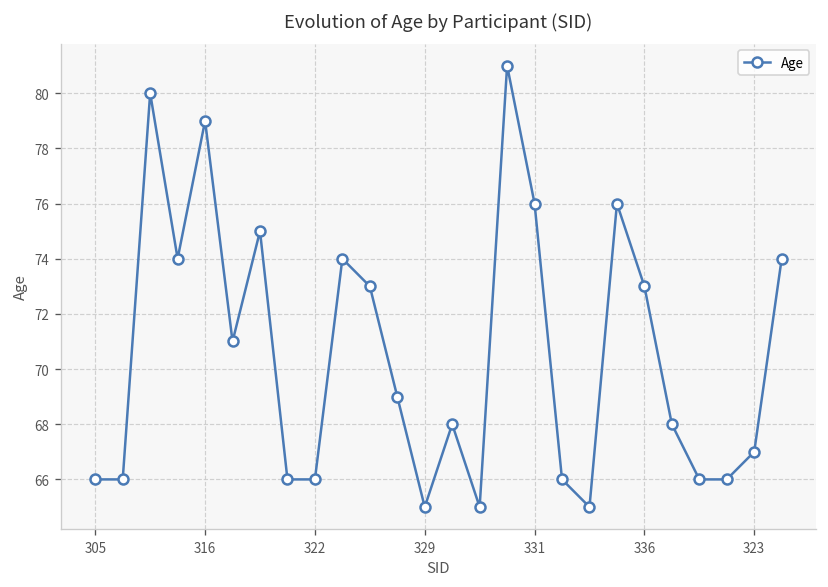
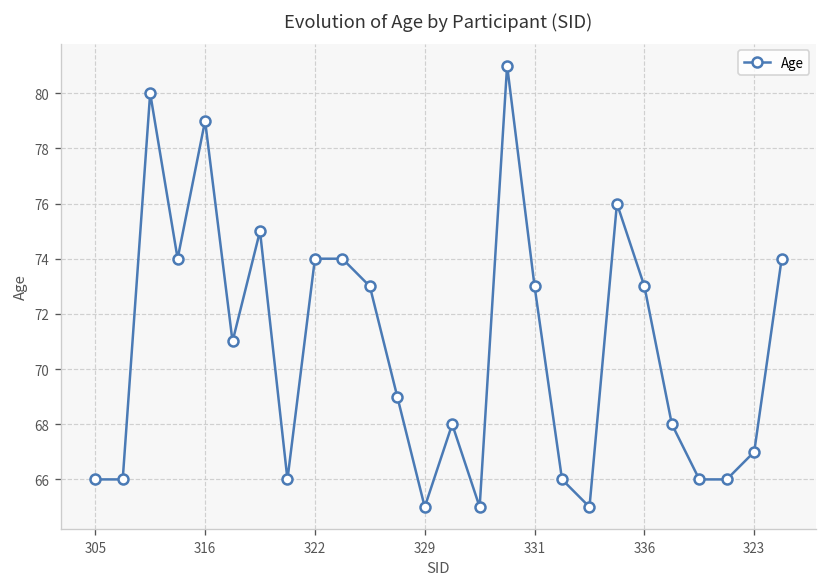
322: 66 -> 74
331: 76 -> 73
